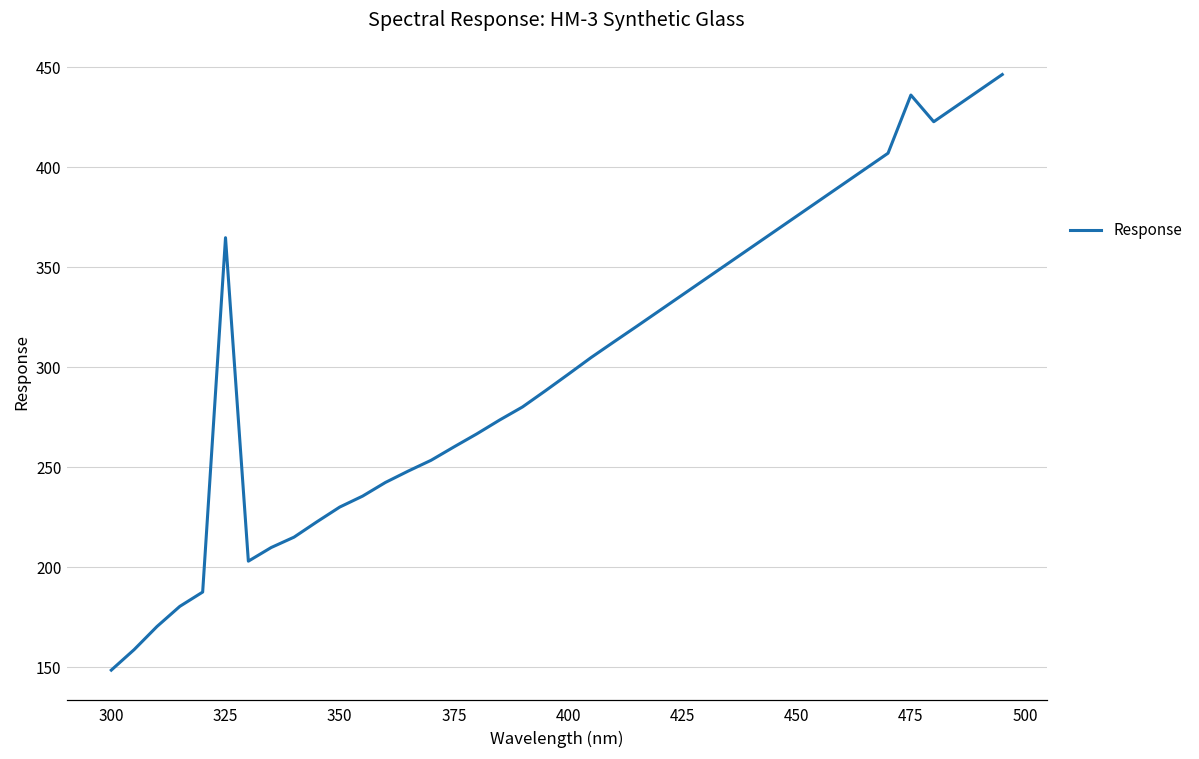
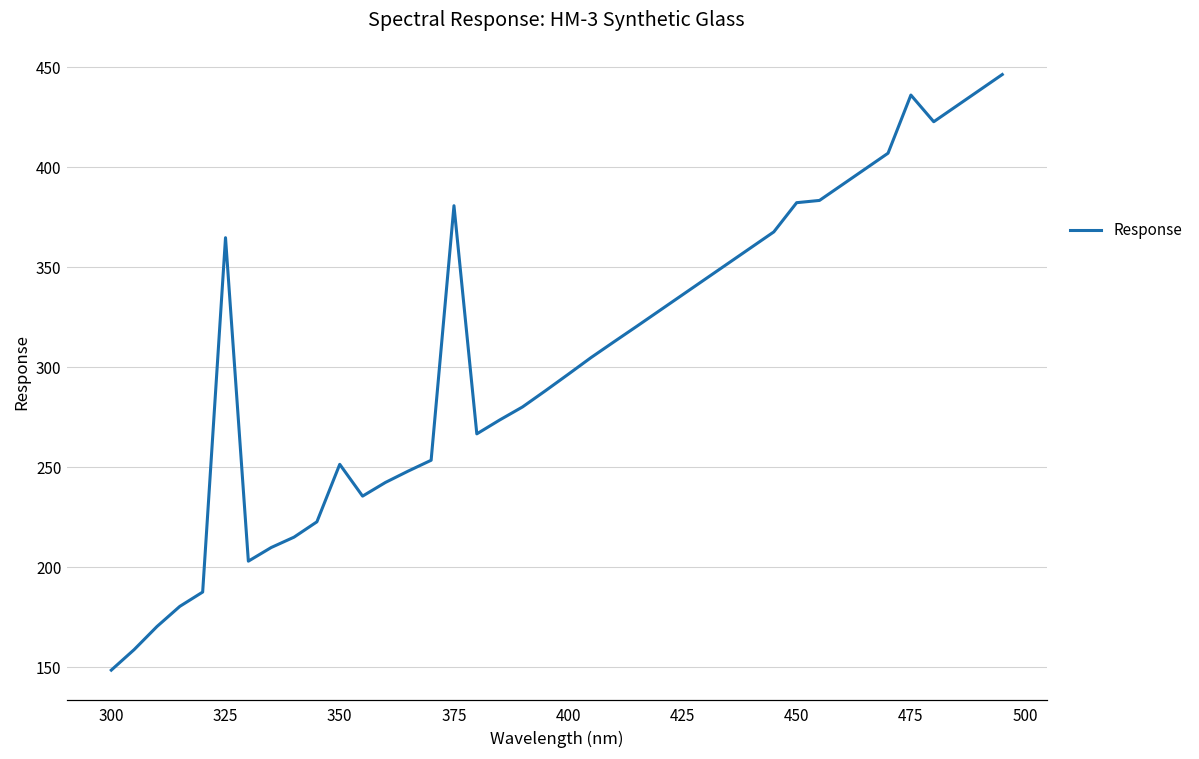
350: 230 -> 251
375: 260 -> 381
450: 376 -> 382
